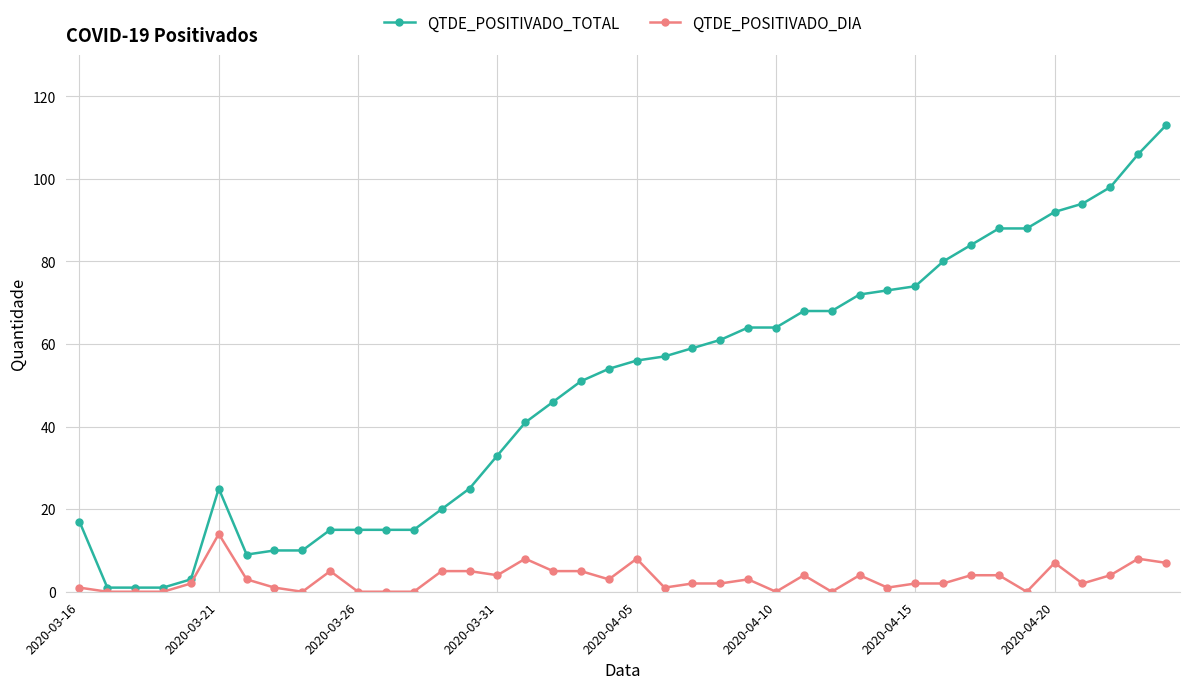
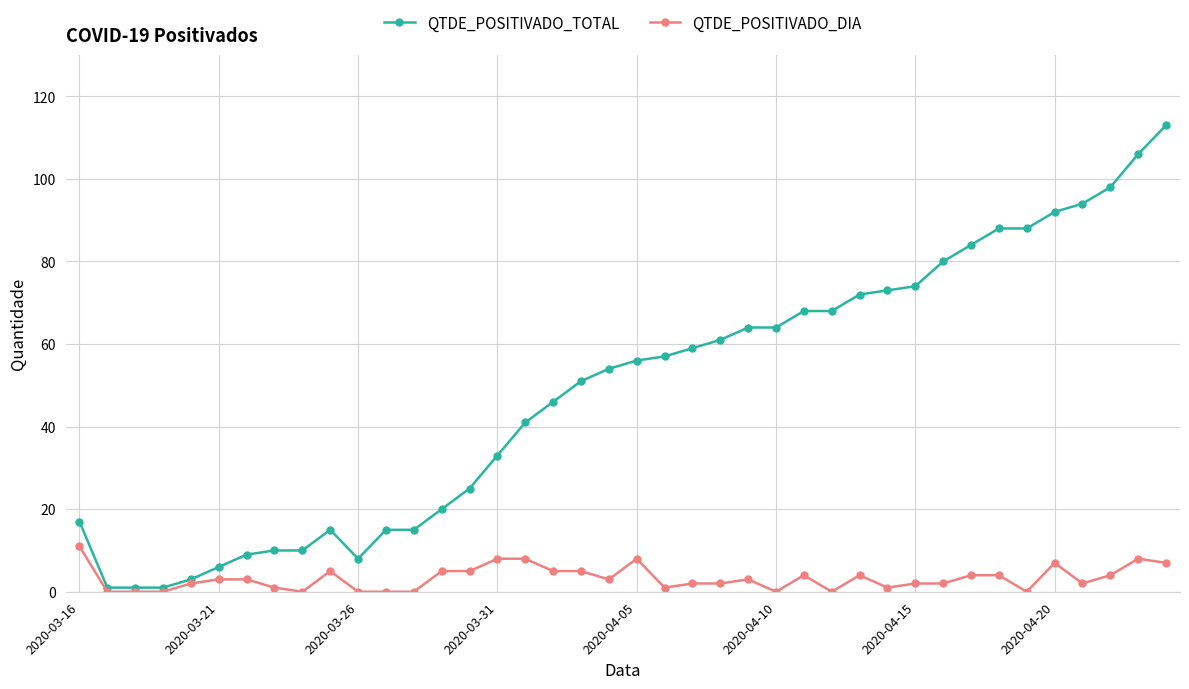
QTDE_POSITIVADO_DIA, 2020-03-16: 1 -> 11
QTDE_POSITIVADO_TOTAL, 2020-03-21: 25 -> 6
QTDE_POSITIVADO_DIA, 2020-03-21: 14 -> 3
QTDE_POSITIVADO_TOTAL, 2020-03-26: 15 -> 8
QTDE_POSITIVADO_DIA, 2020-03-31: 4 -> 8
